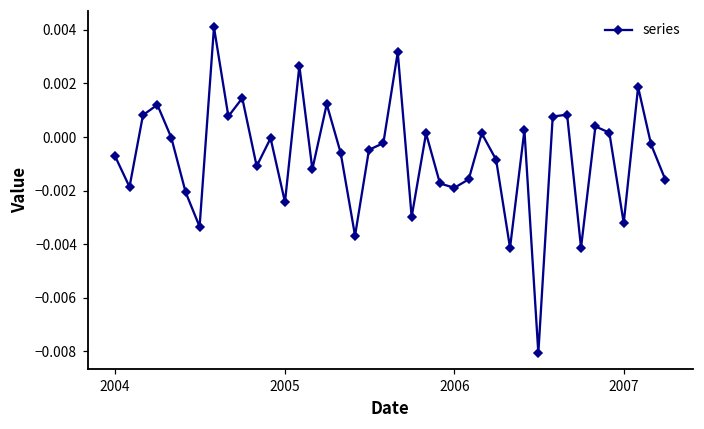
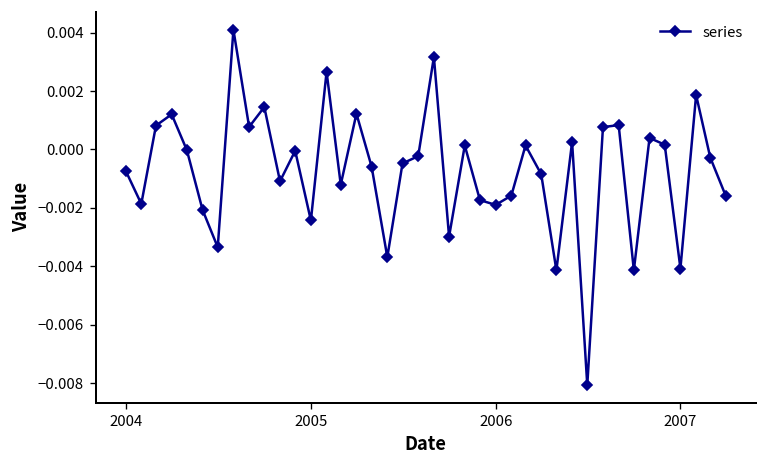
2007: -0.0032 -> -0.0041
